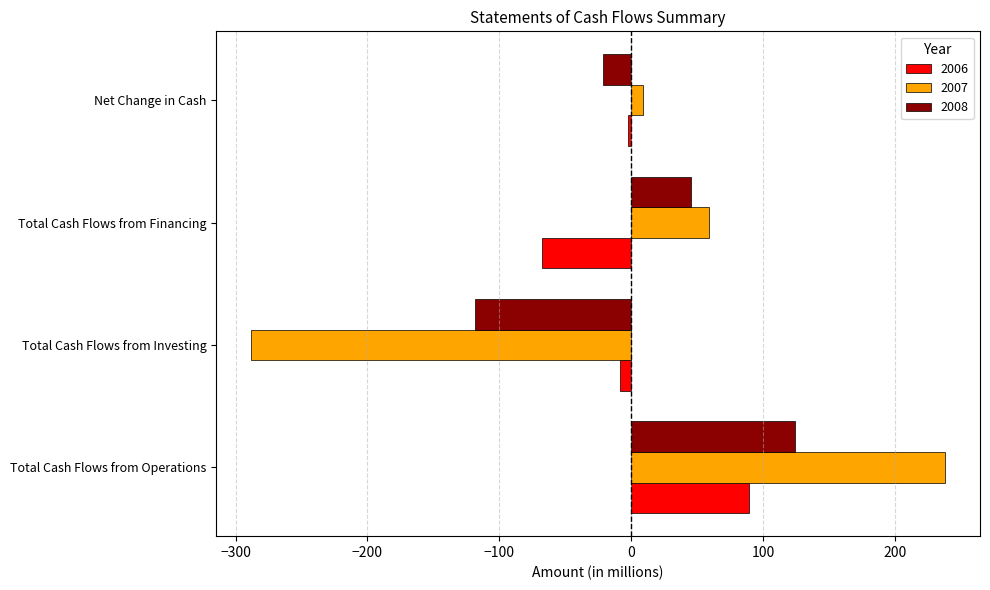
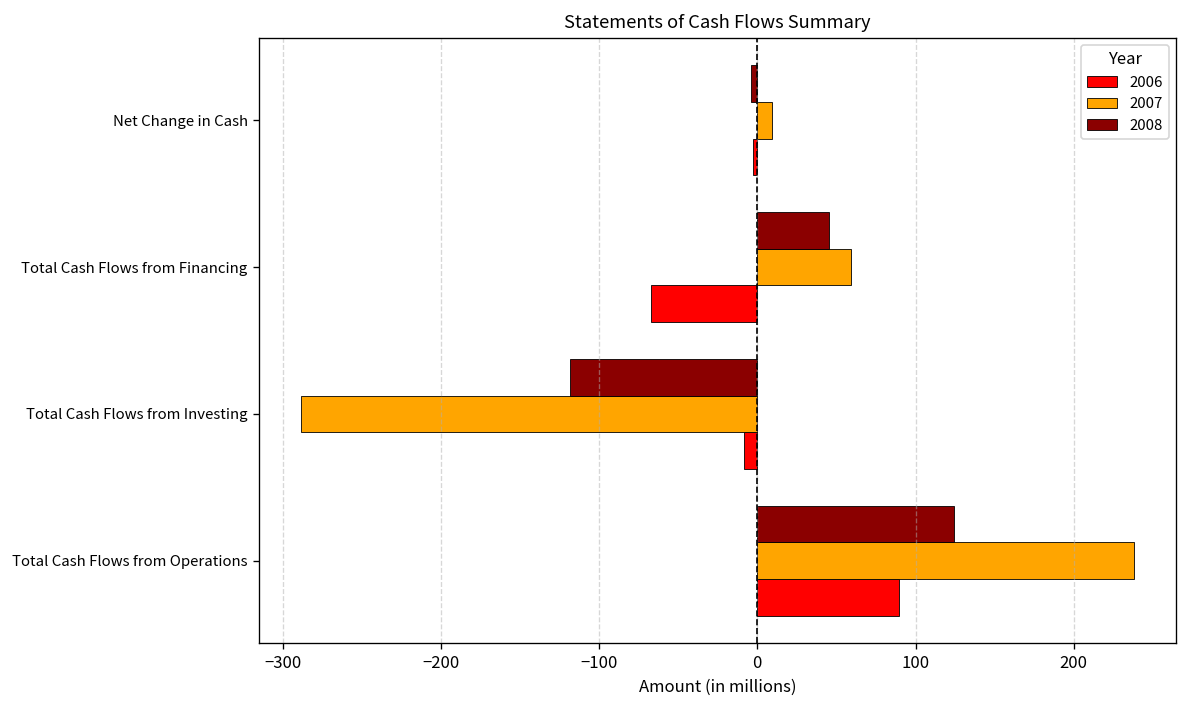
2008, Net Change in Cash: -21 -> -4
